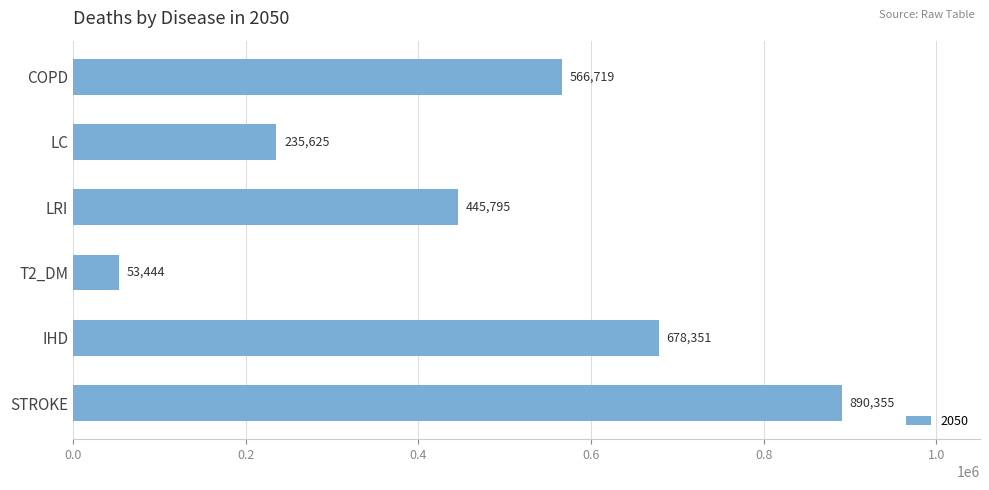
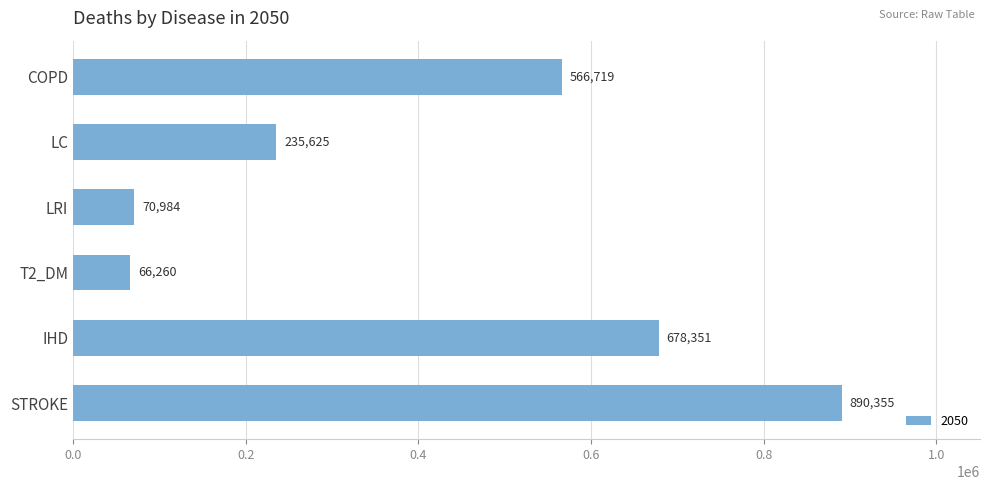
LRI: 445,795 -> 70,984
T2_DM: 53,444 -> 66,260
